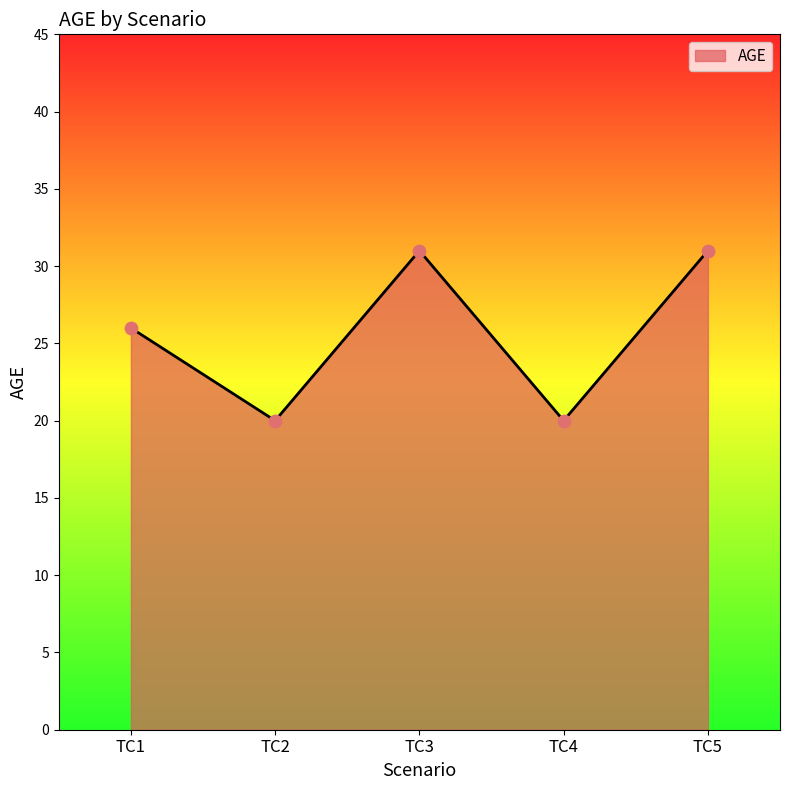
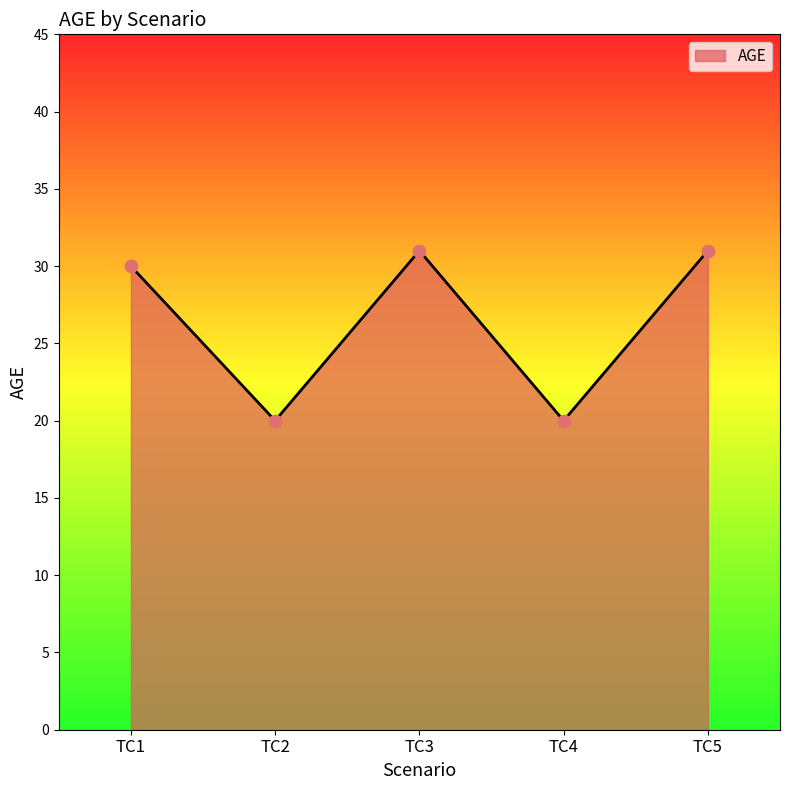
TC1: 26 -> 30
